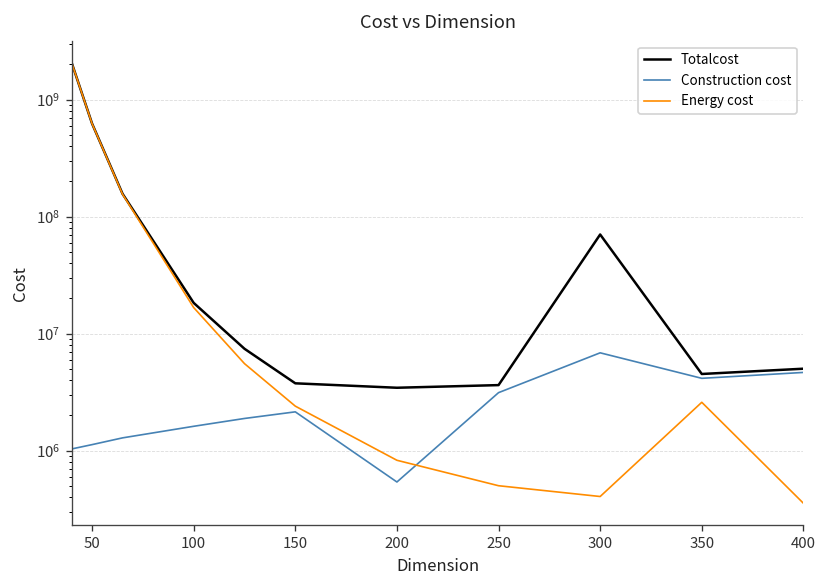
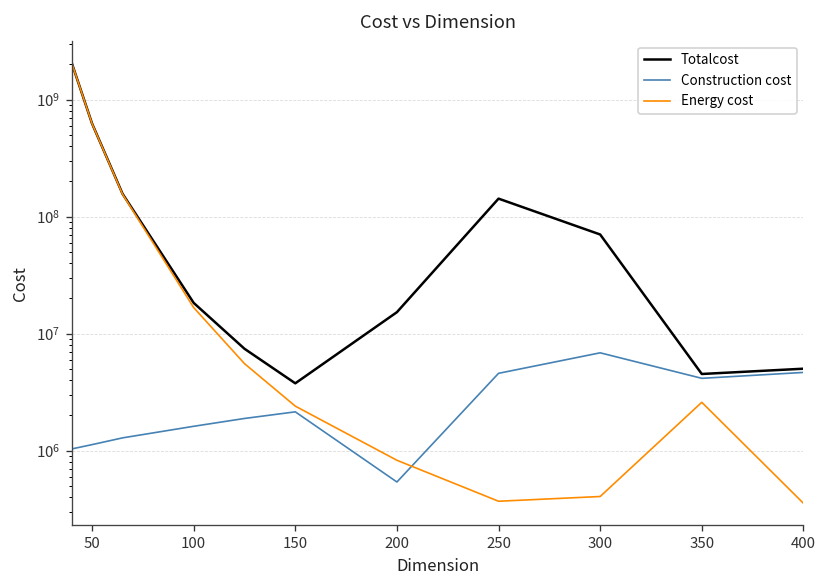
Totalcost, 200: 3400000 -> 15000000
Totalcost, 250: 3600000 -> 140000000
Construction cost, 250: 3100000 -> 5000000
Energy cost, 250: 500000 -> 370000
